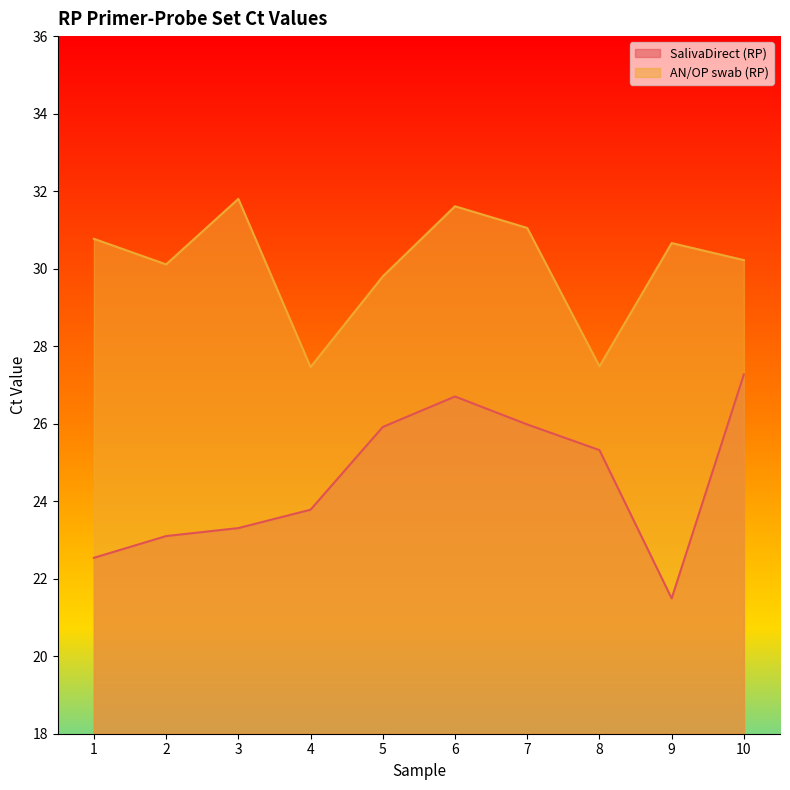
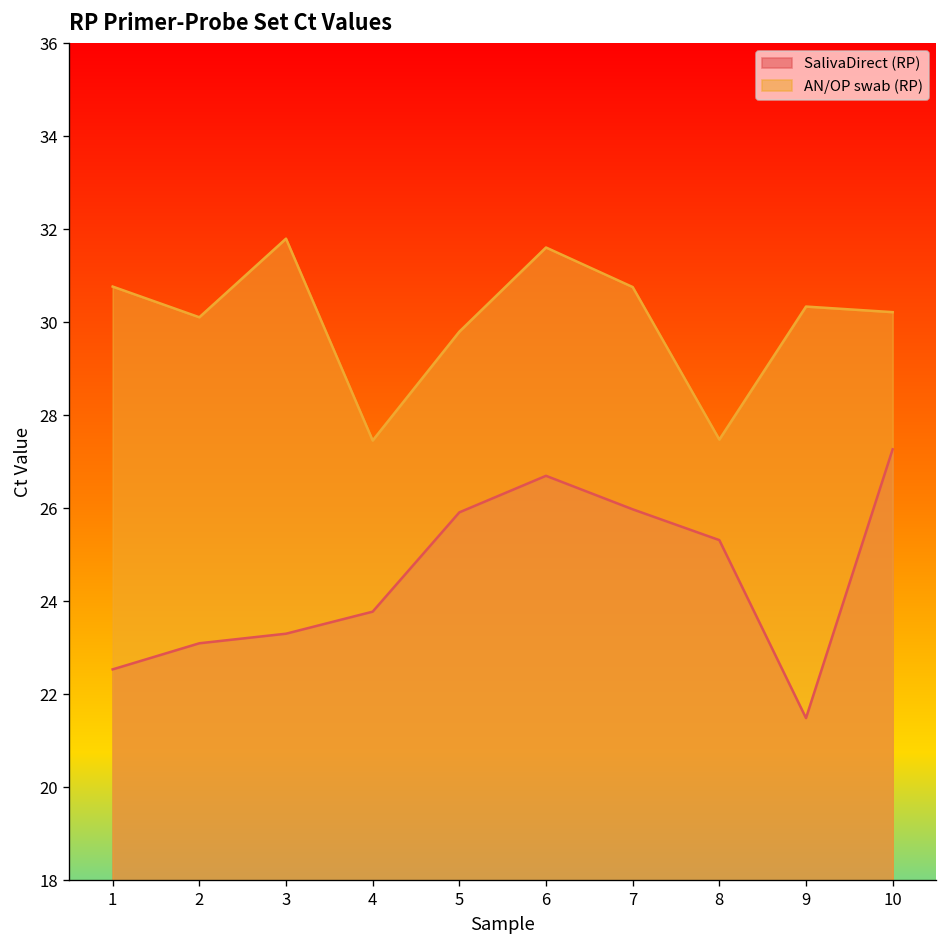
AN/OP swab (RP), 7: 31.1 -> 30.8
AN/OP swab (RP), 9: 30.7 -> 30.3
